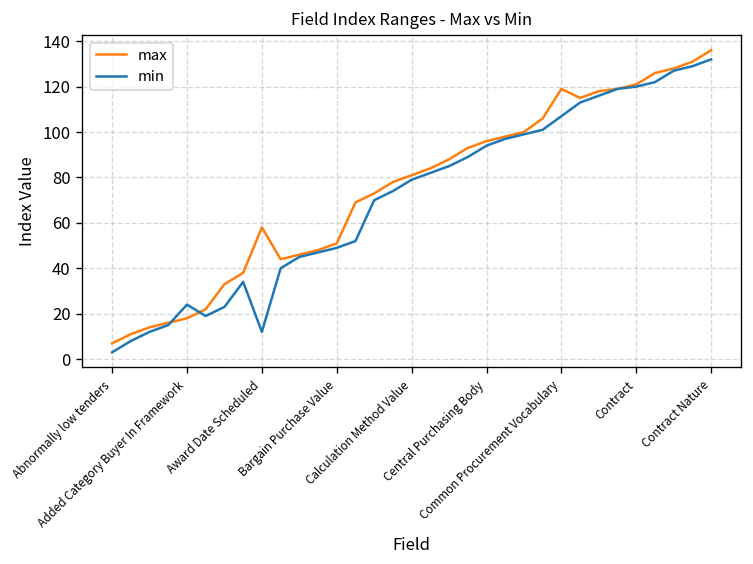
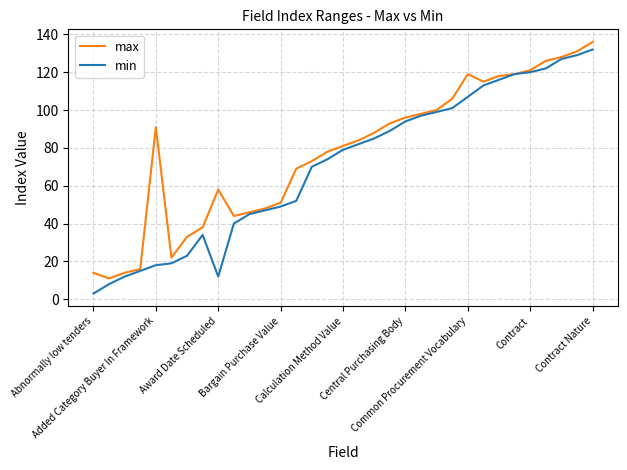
max, Abnormally low tenders: 7 -> 14
max, Added Category Buyer In Framework: 18 -> 91
min, Added Category Buyer In Framework: 24 -> 18
